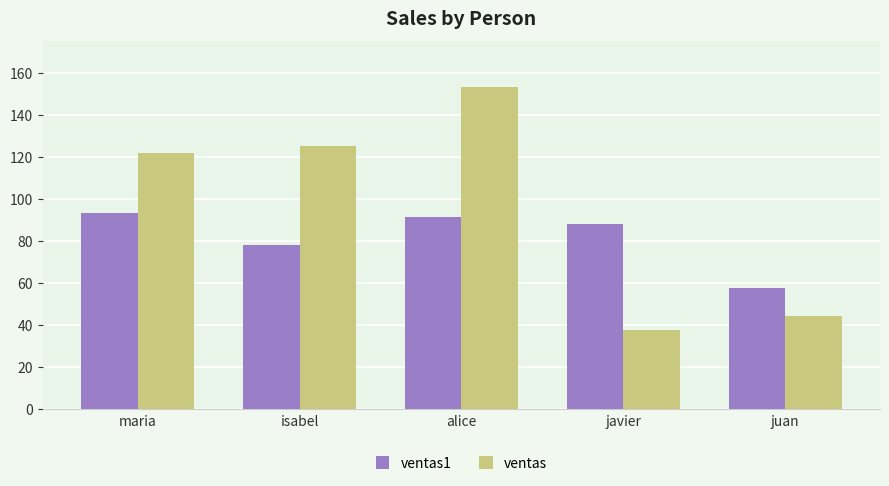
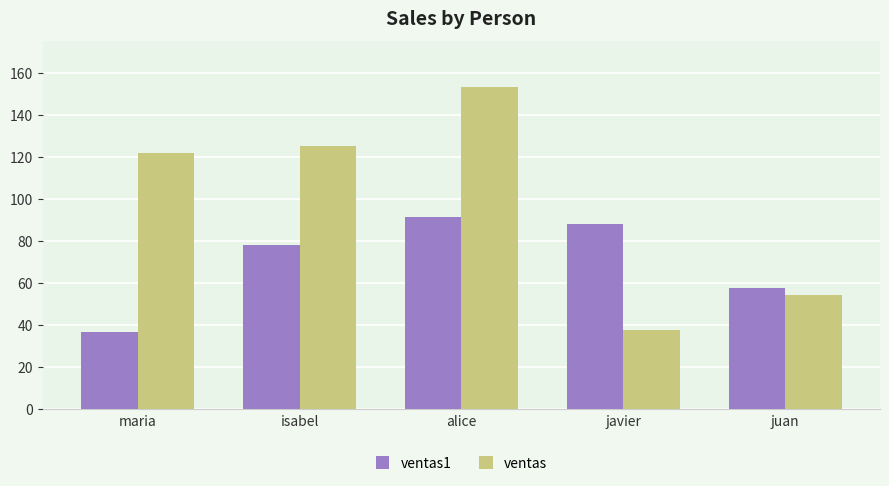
ventas1, maria: 93 -> 37
ventas, juan: 44 -> 54
